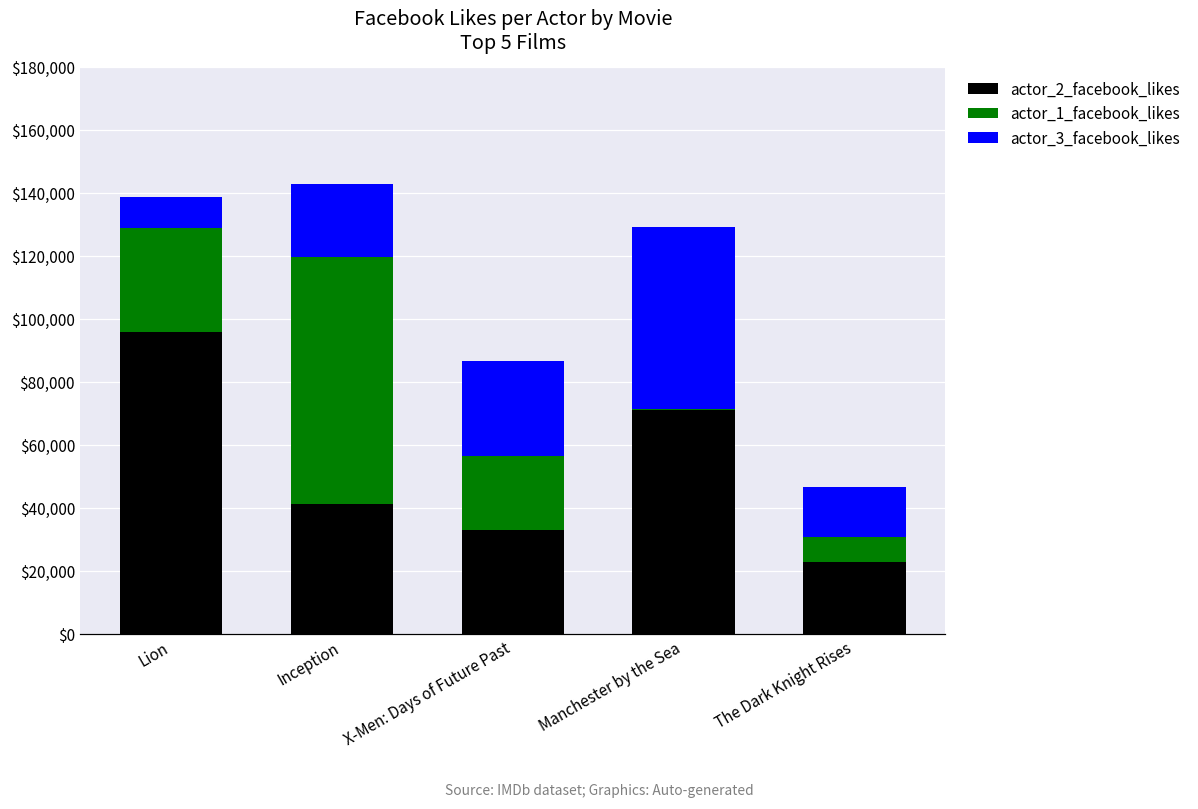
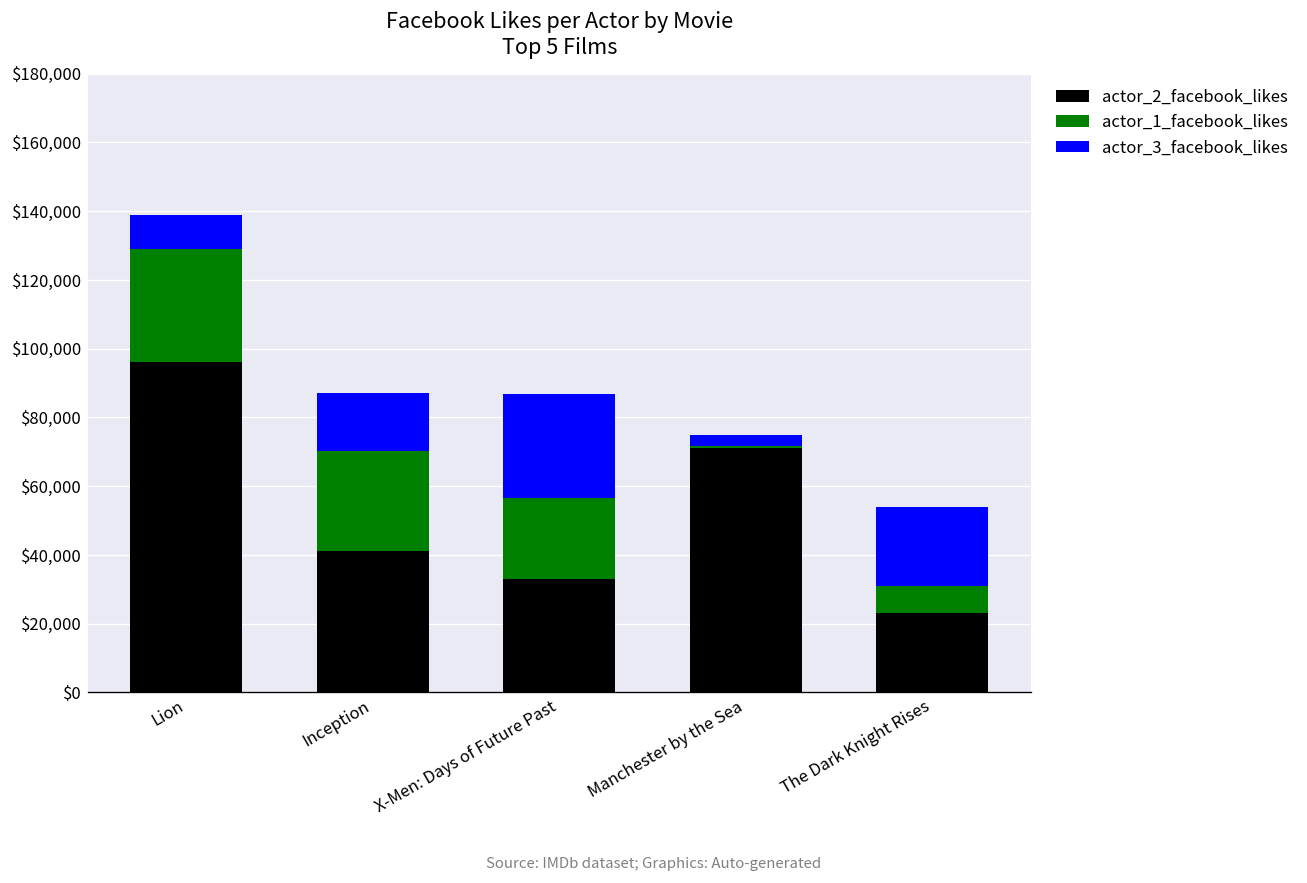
actor_1_facebook_likes, Inception: $79,000 -> $29,000
actor_3_facebook_likes, Inception: $23,000 -> $17,000
actor_3_facebook_likes, Manchester by the Sea: $58,000 -> $3,000
actor_3_facebook_likes, The Dark Knight Rises: $16,000 -> $23,000
